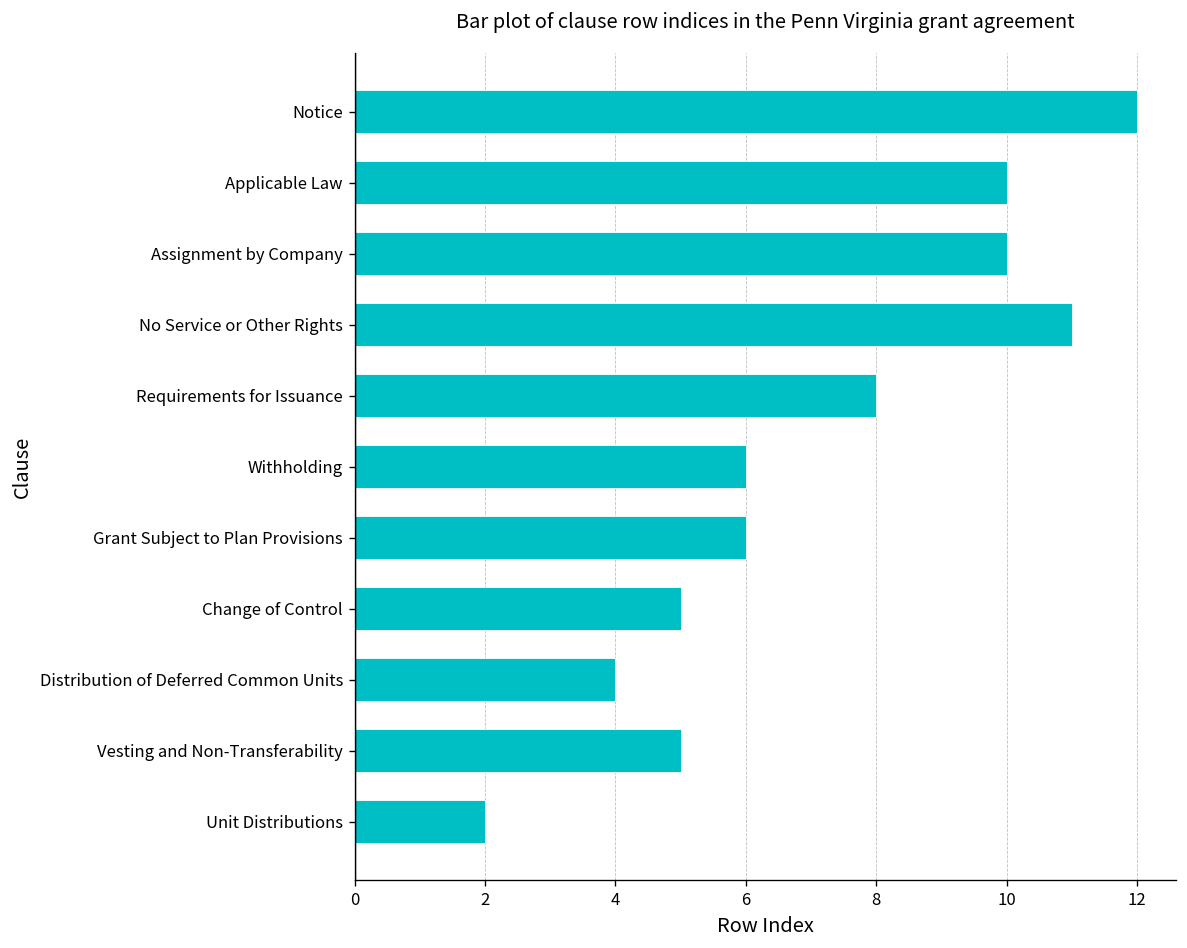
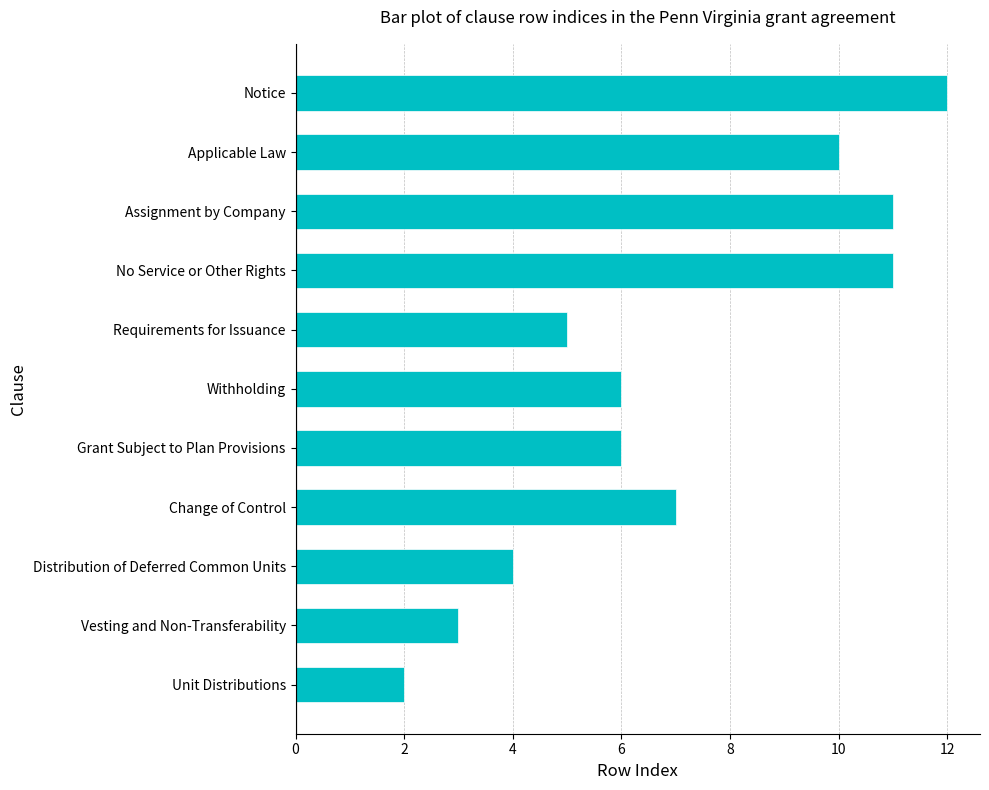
Assignment by Company: 10 -> 11
Requirements for Issuance: 8 -> 5
Change of Control: 5 -> 7
Vesting and Non-Transferability: 5 -> 3
